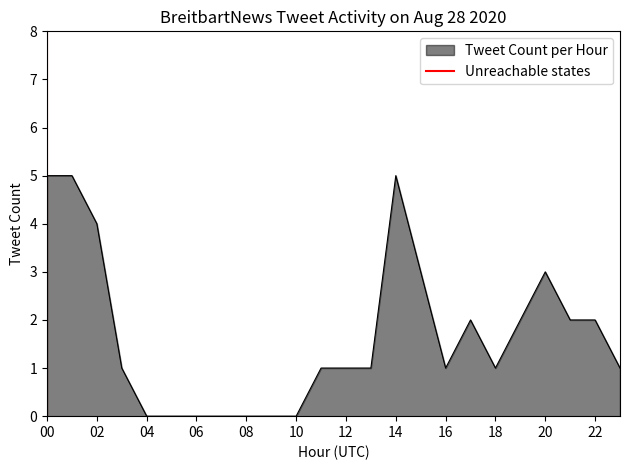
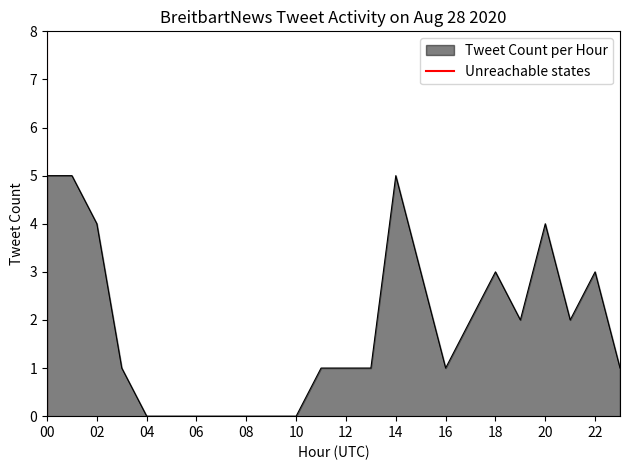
18: 1 -> 3
20: 3 -> 4
22: 2 -> 3
